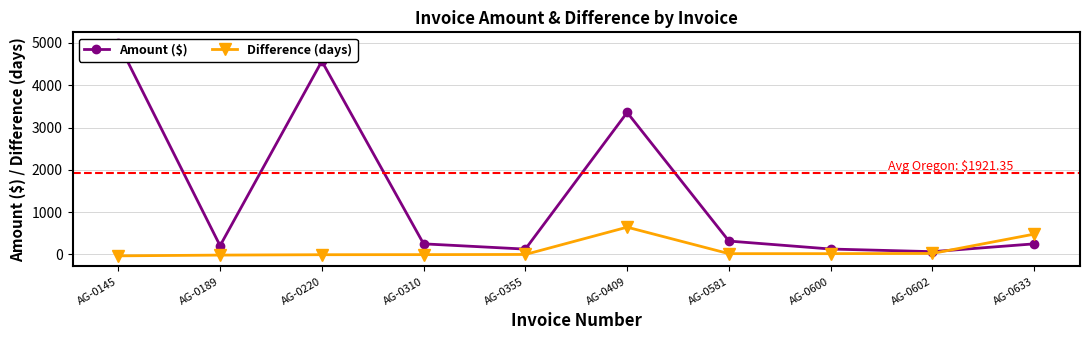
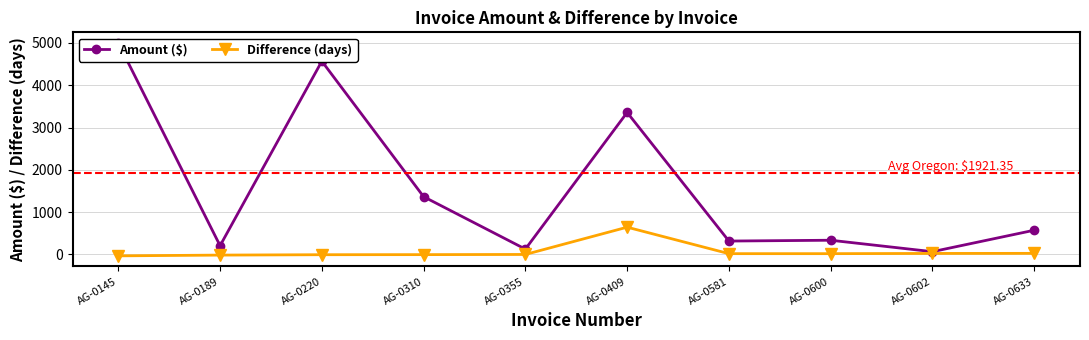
Amount ($), AG-0310: 300 -> 1400
Amount ($), AG-0600: 100 -> 300
Amount ($), AG-0633: 300 -> 600
Difference (days), AG-0633: 500 -> 0
